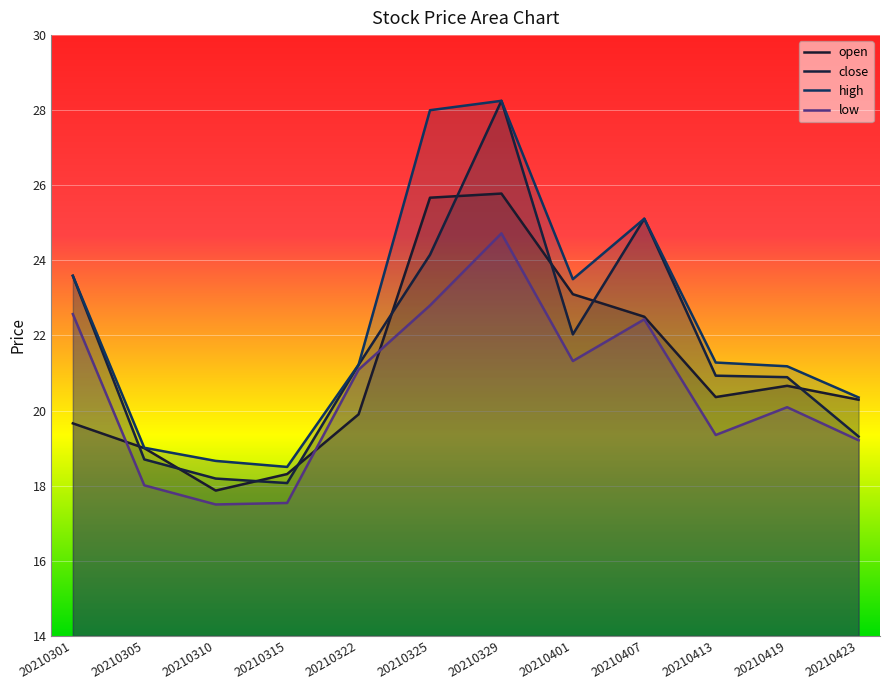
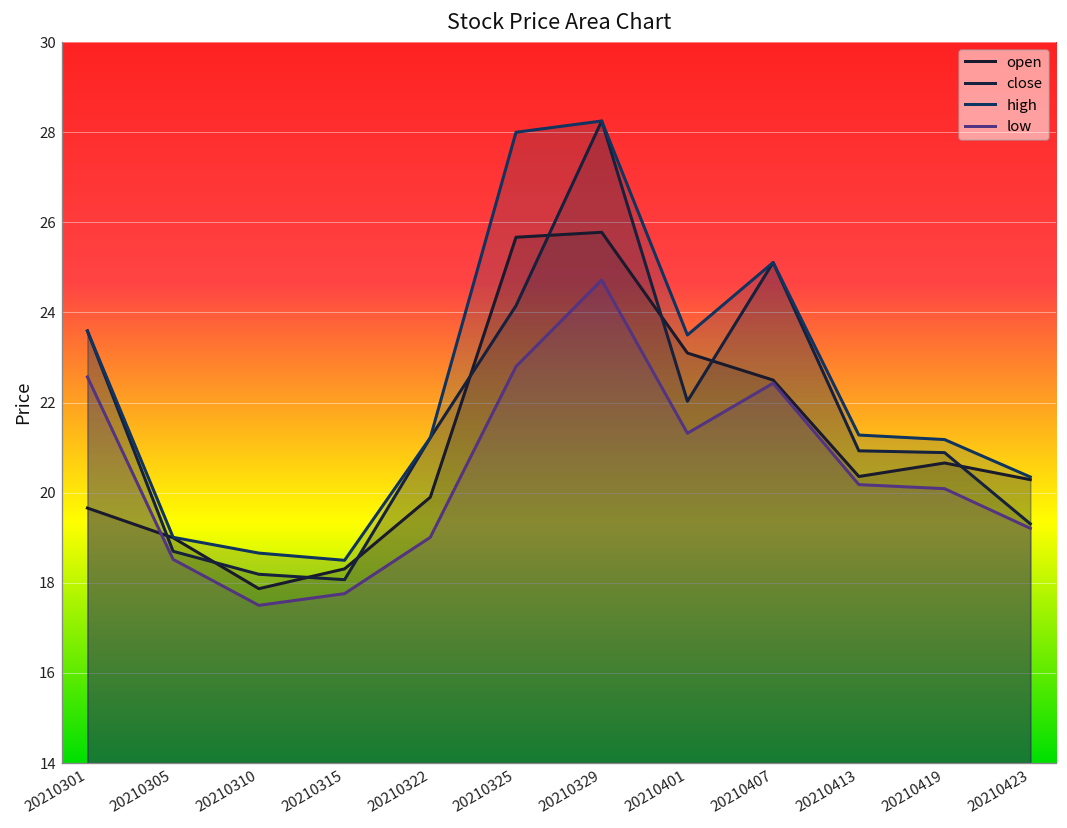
low, 20210305: 18.0 -> 18.5
low, 20210315: 17.5 -> 17.8
low, 20210322: 21.1 -> 19.0
low, 20210413: 19.4 -> 20.2
